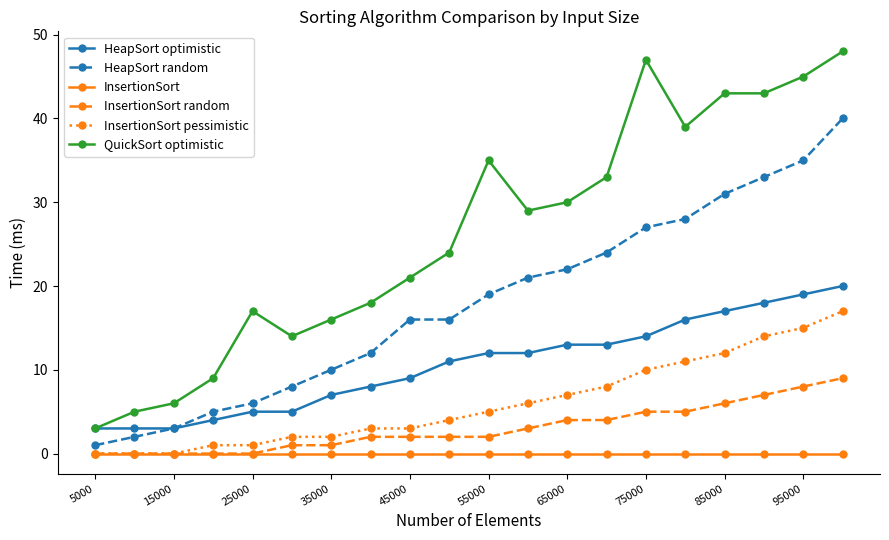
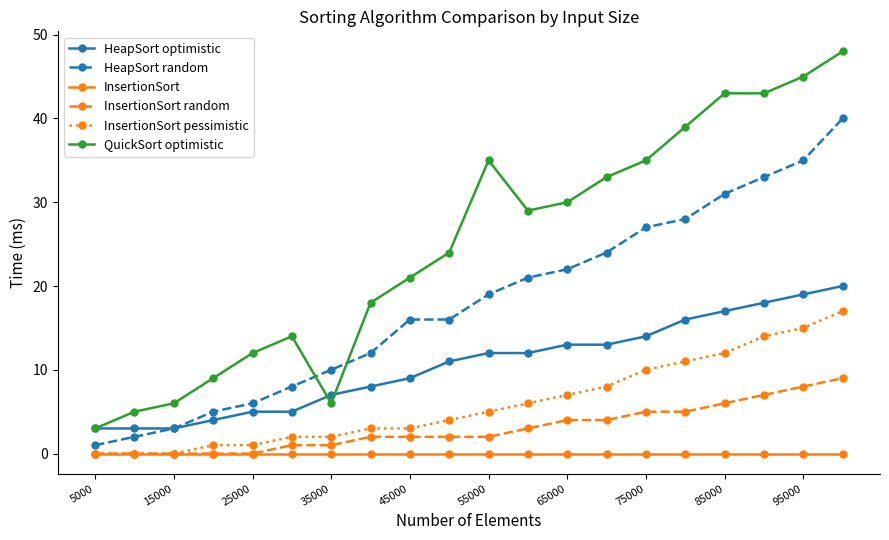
QuickSort optimistic, 25000: 17 -> 12
QuickSort optimistic, 35000: 16 -> 6
QuickSort optimistic, 75000: 47 -> 35
